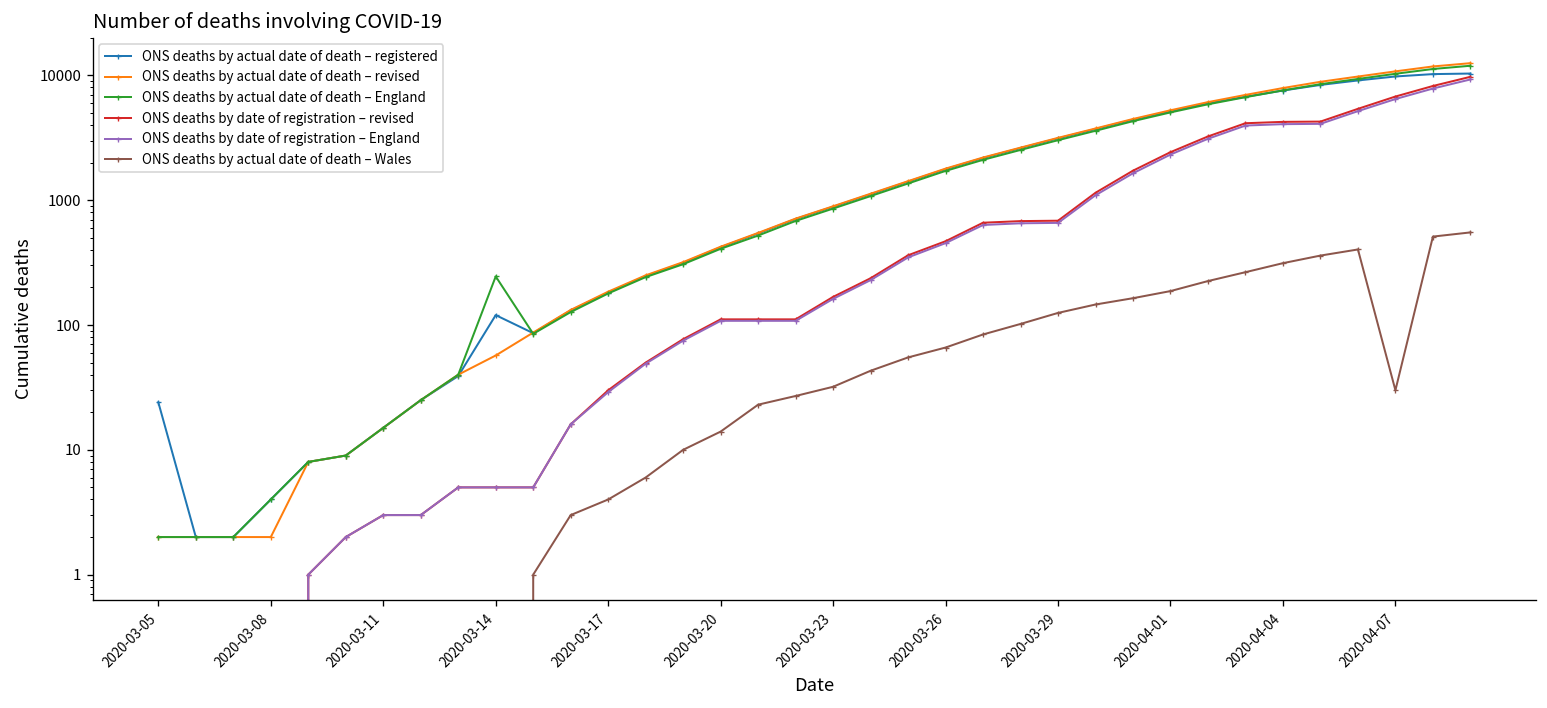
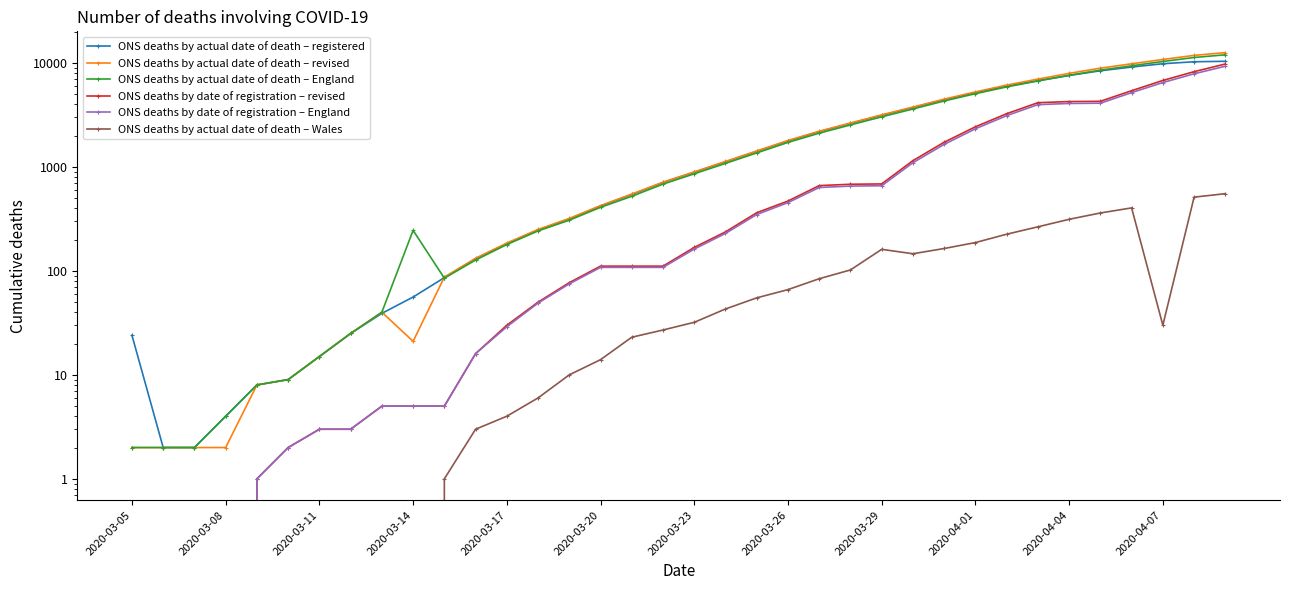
ONS deaths by actual date of death – registered, 2020-03-14: 120 -> 60
ONS deaths by actual date of death – revised, 2020-03-14: 60 -> 21
ONS deaths by actual date of death – Wales, 2020-03-29: 130 -> 160
